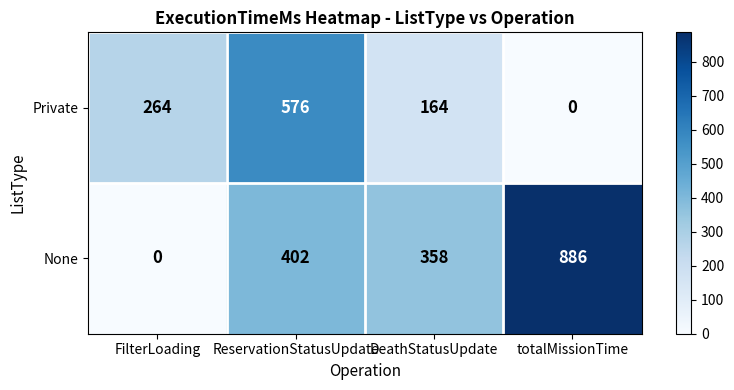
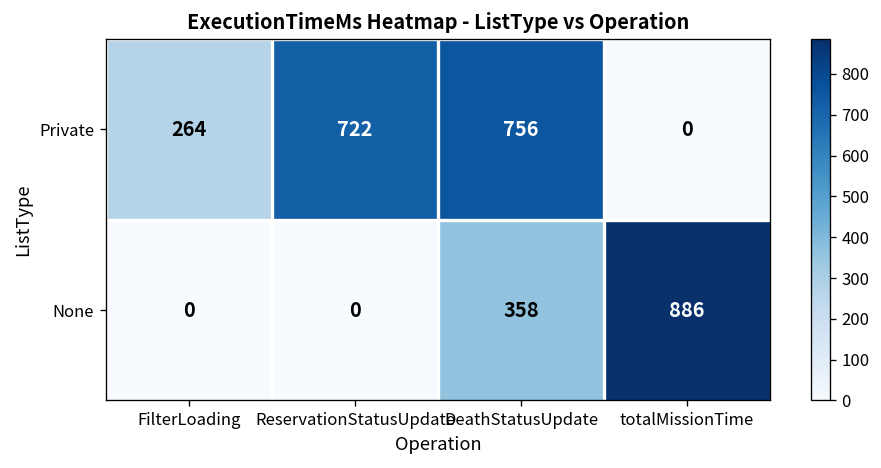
Private, ReservationStatusUpdate: 576 -> 722
Private, DeathStatusUpdate: 164 -> 756
None, ReservationStatusUpdate: 402 -> 0
